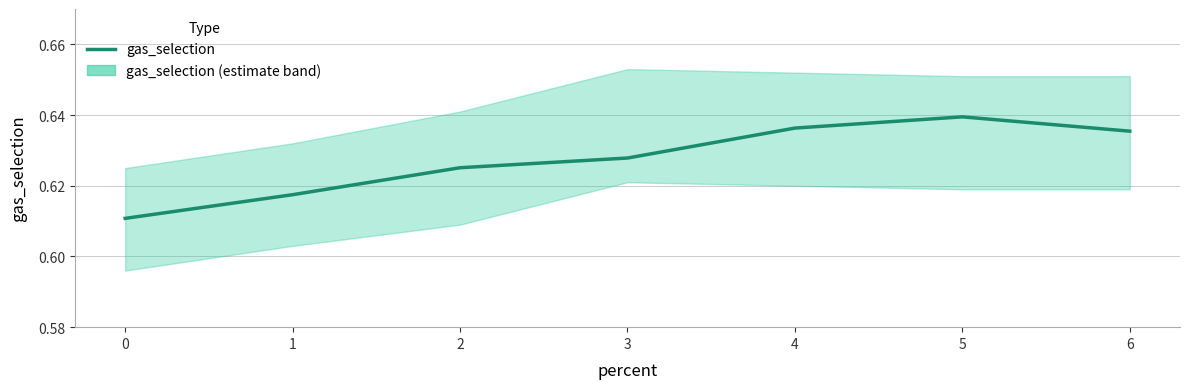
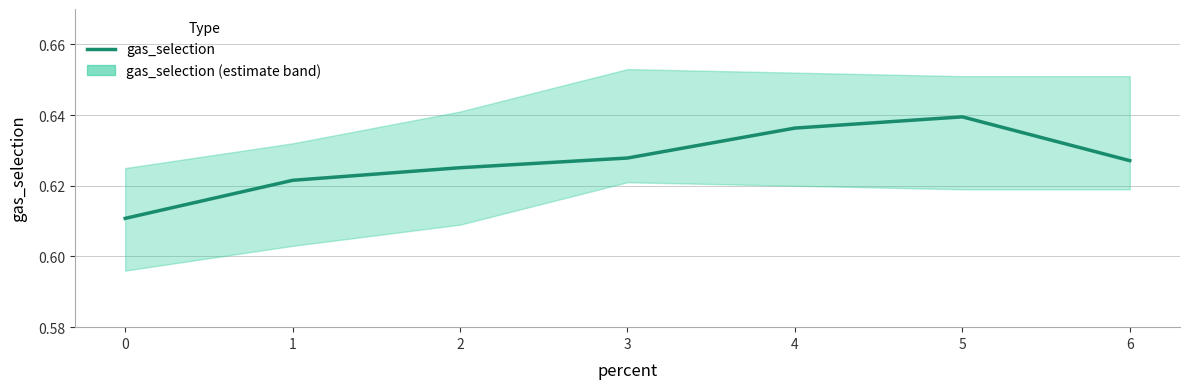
gas_selection, 1: 0.617 -> 0.622
gas_selection, 6: 0.635 -> 0.627
